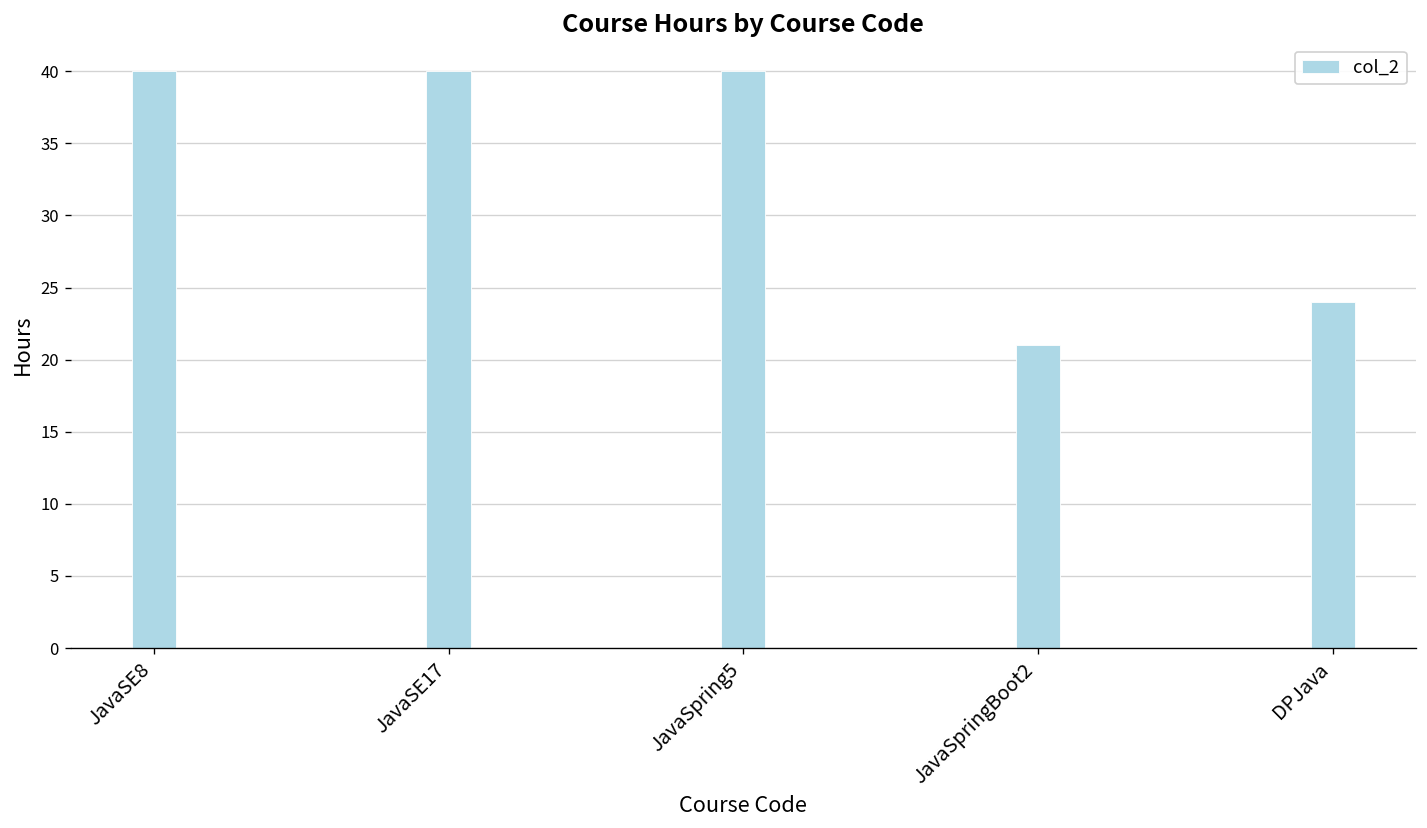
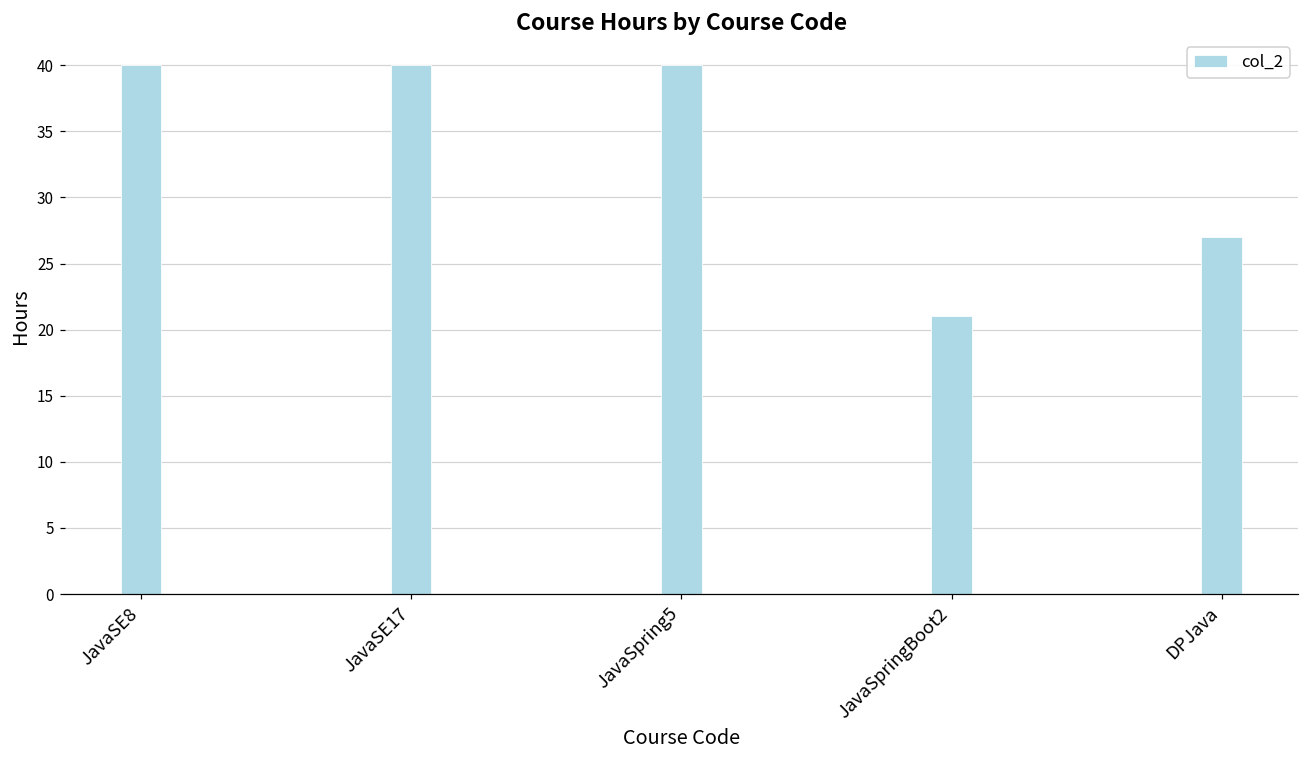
DPJava: 24 -> 27
